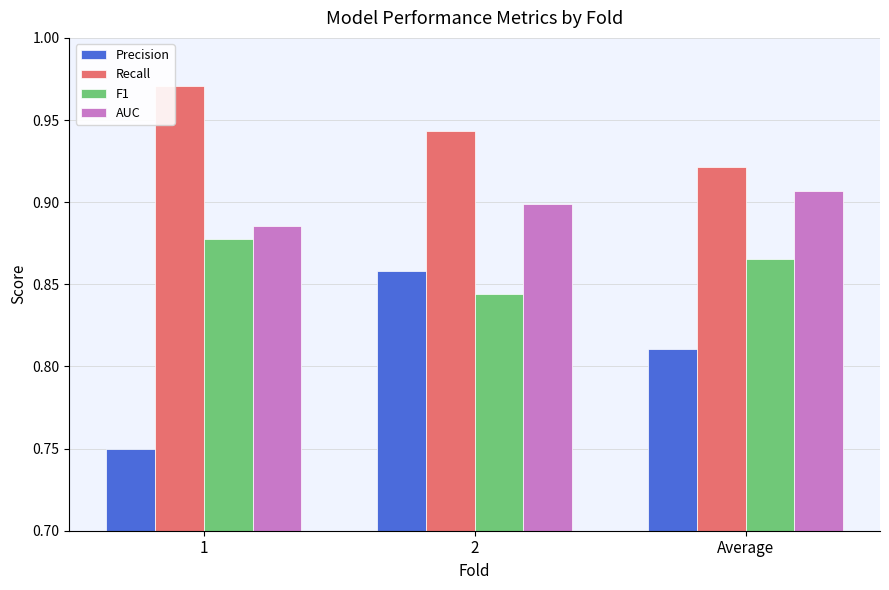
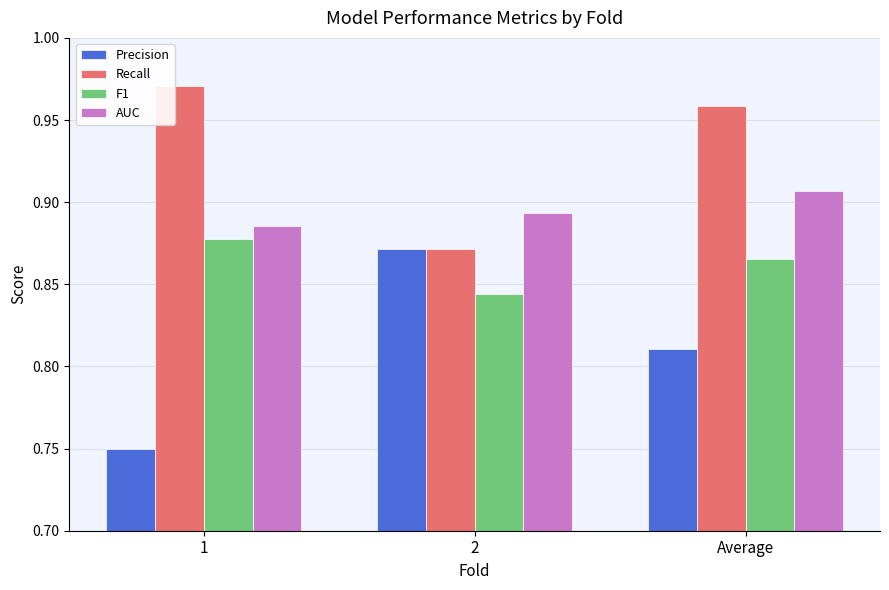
Precision, 2: 0.858 -> 0.872
Recall, 2: 0.944 -> 0.872
AUC, 2: 0.899 -> 0.894
Recall, Average: 0.921 -> 0.958
